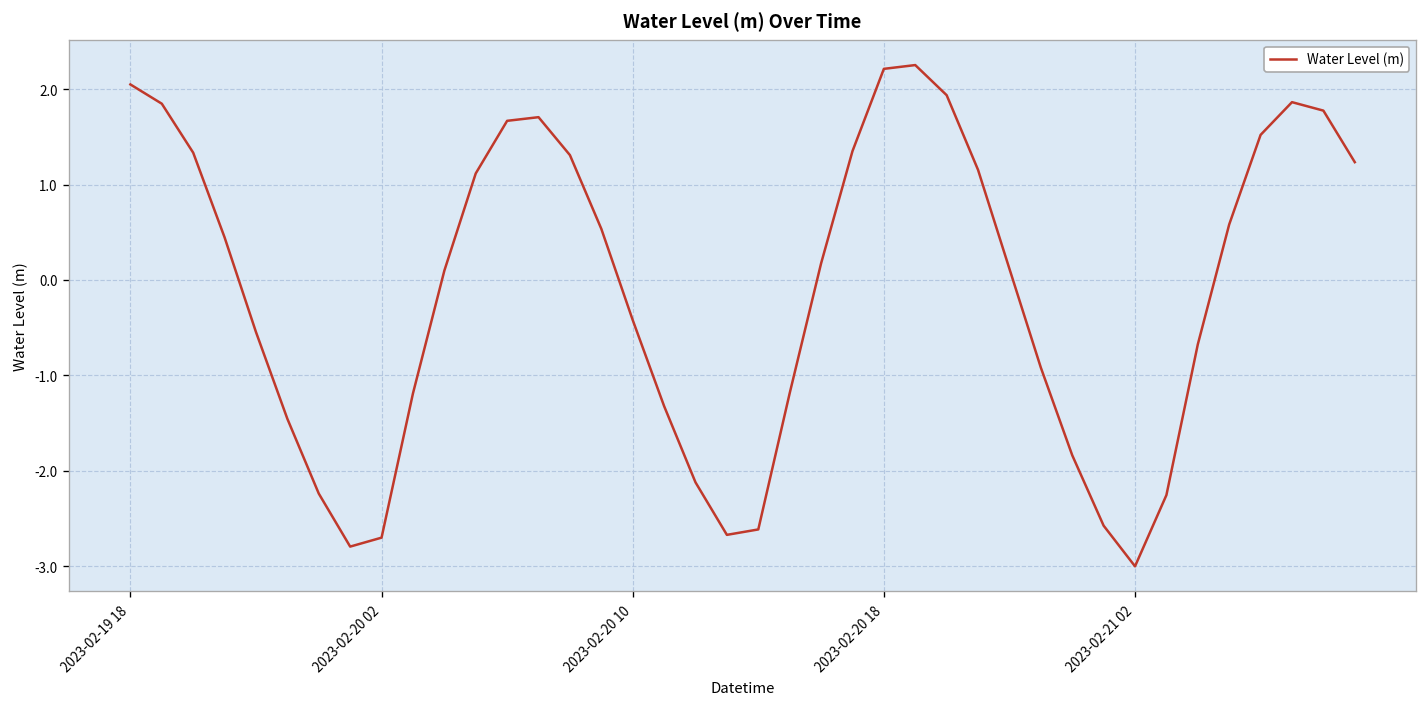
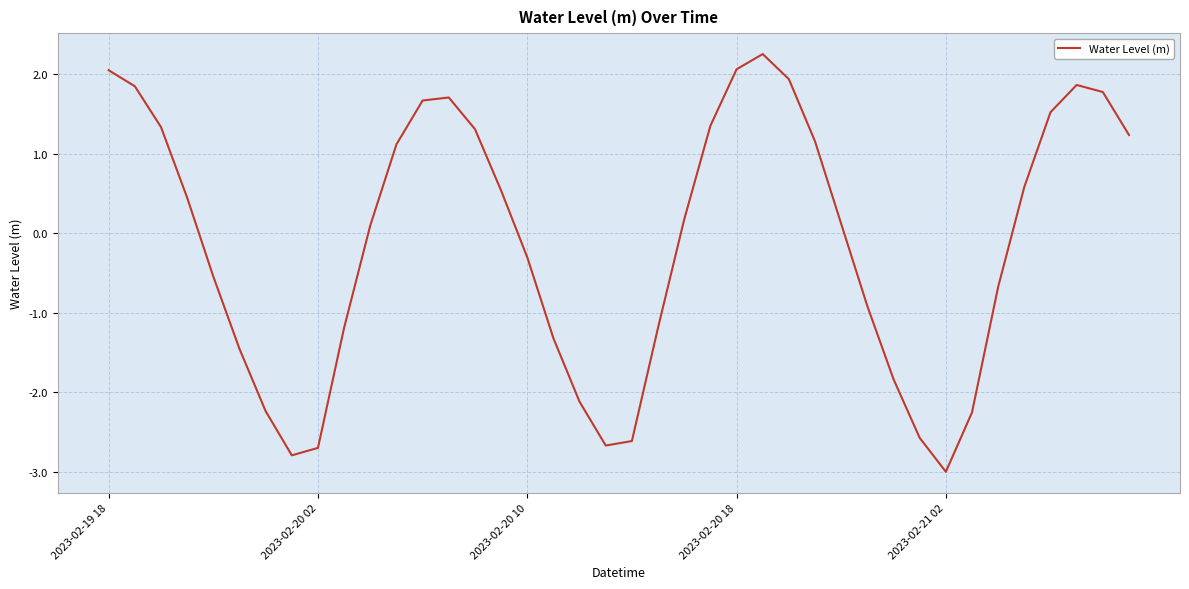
2023-02-20 10: -0.4 -> -0.3
2023-02-20 18: 2.2 -> 2.1
